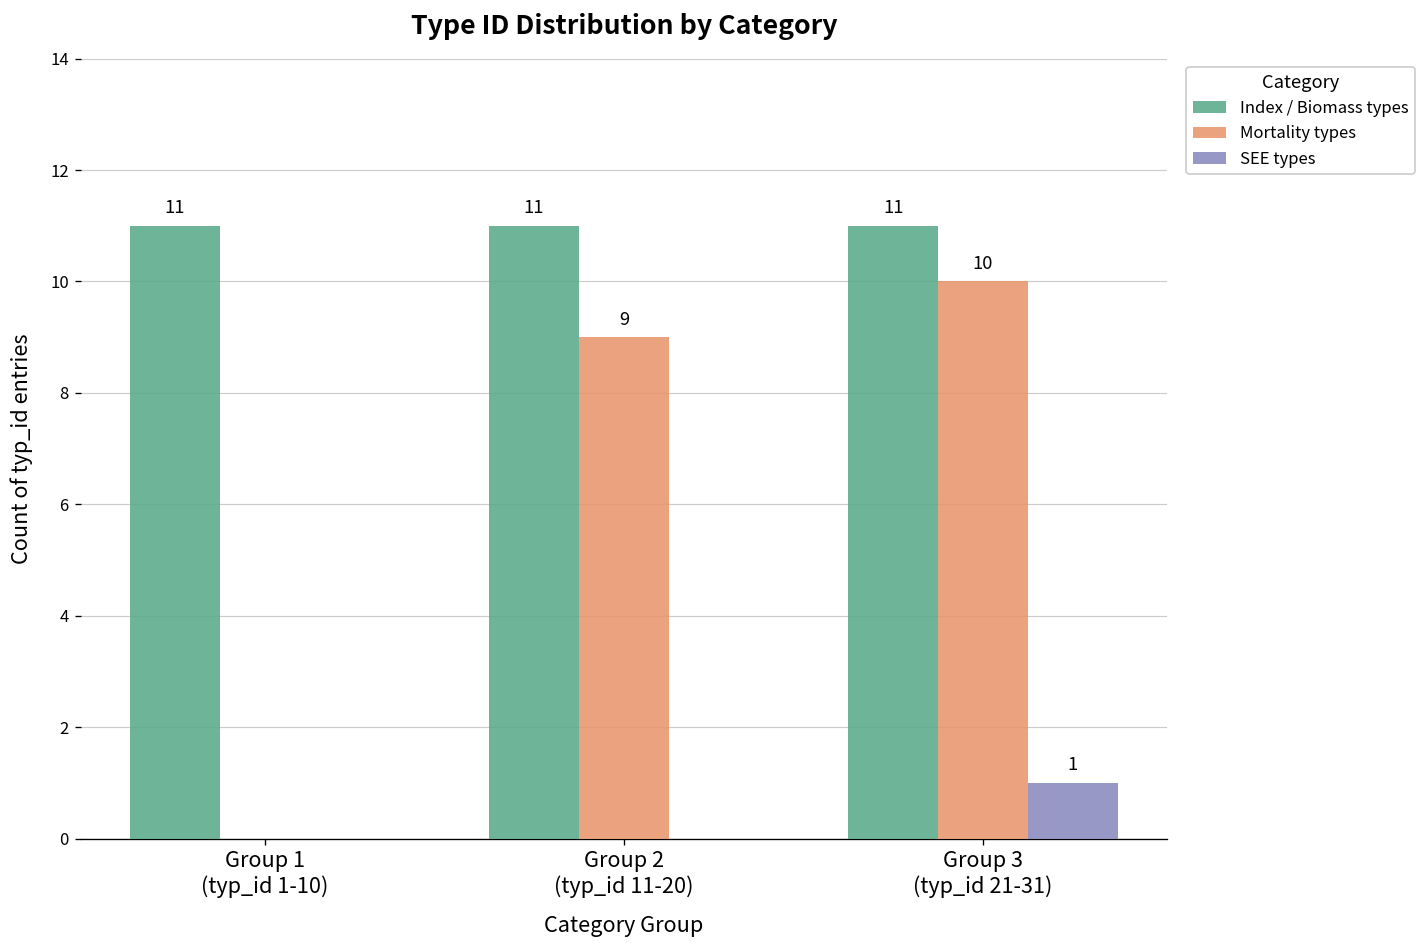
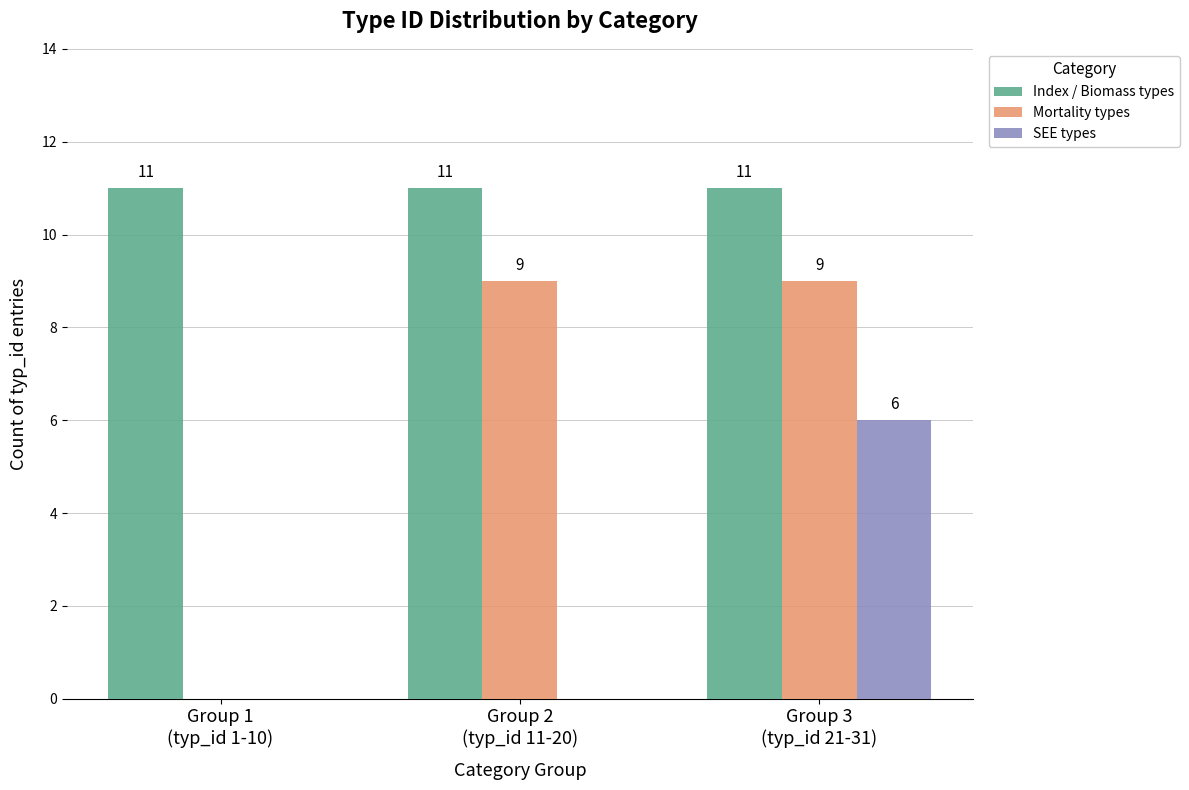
Mortality types, Group 3 (typ_id 21-31): 10 -> 9
SEE types, Group 3 (typ_id 21-31): 1 -> 6
